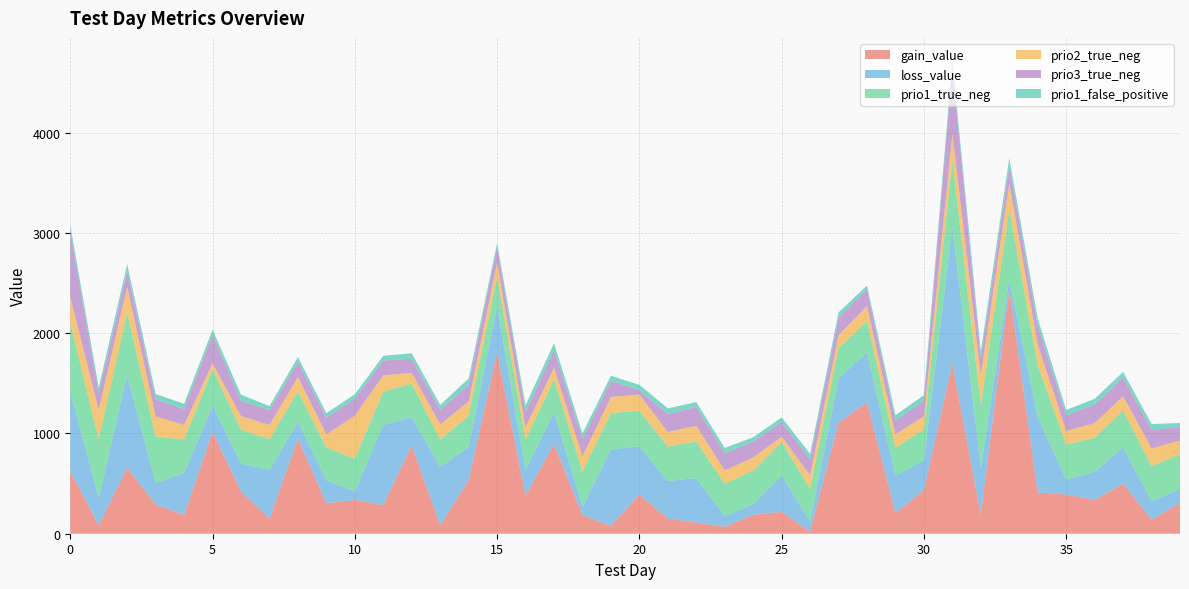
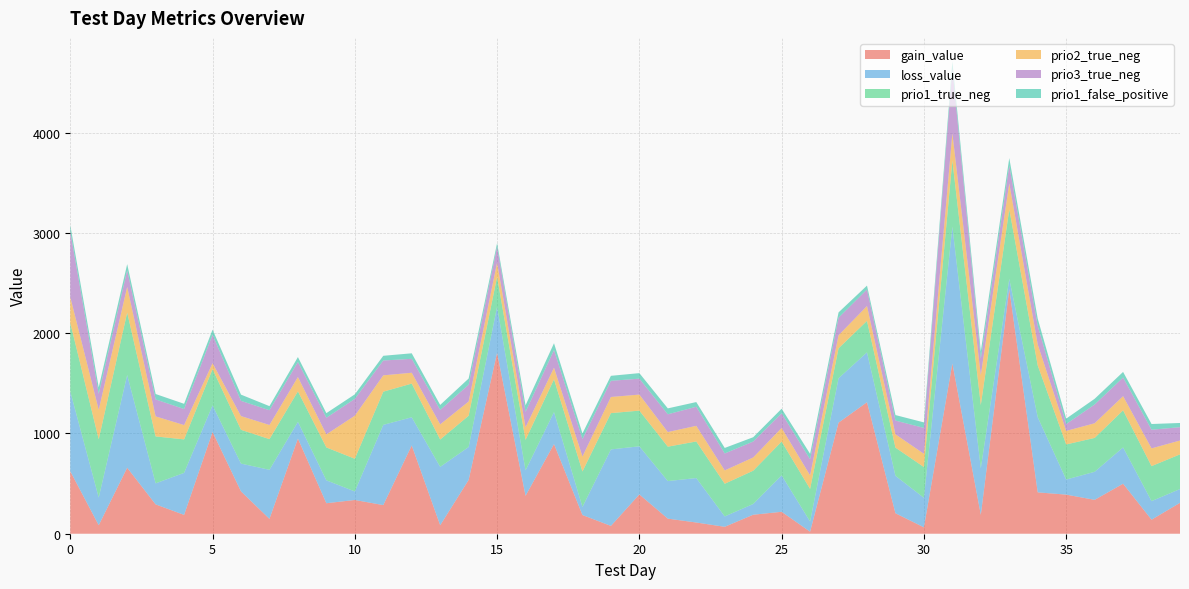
prio3_true_neg, 20: 40 -> 160
prio2_true_neg, 25: 50 -> 140
gain_value, 30: 440 -> 60
prio3_true_neg, 30: 160 -> 260
prio3_true_neg, 35: 160 -> 70
